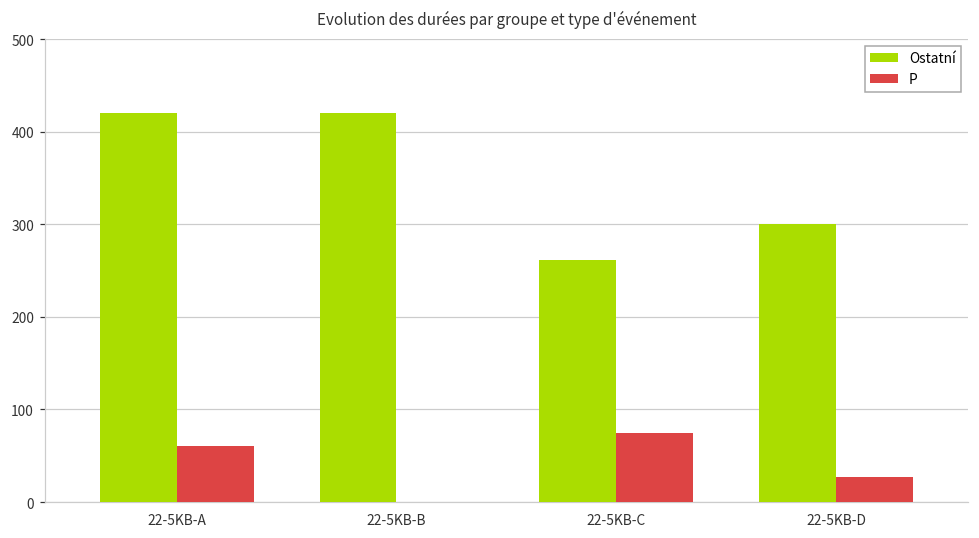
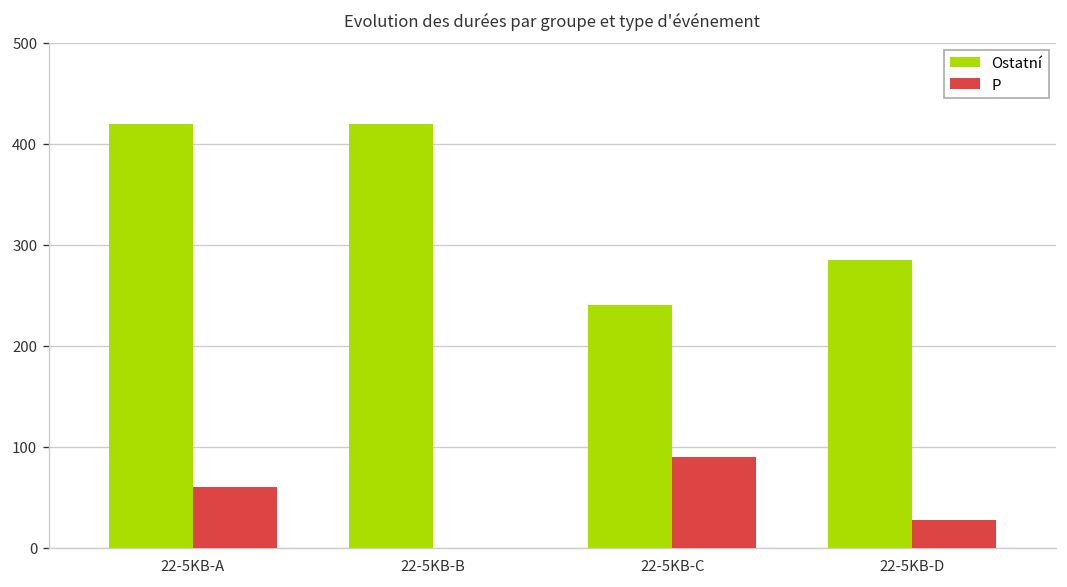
Ostatní, 22-5KB-C: 260 -> 240
P, 22-5KB-C: 80 -> 90
Ostatní, 22-5KB-D: 300 -> 290
